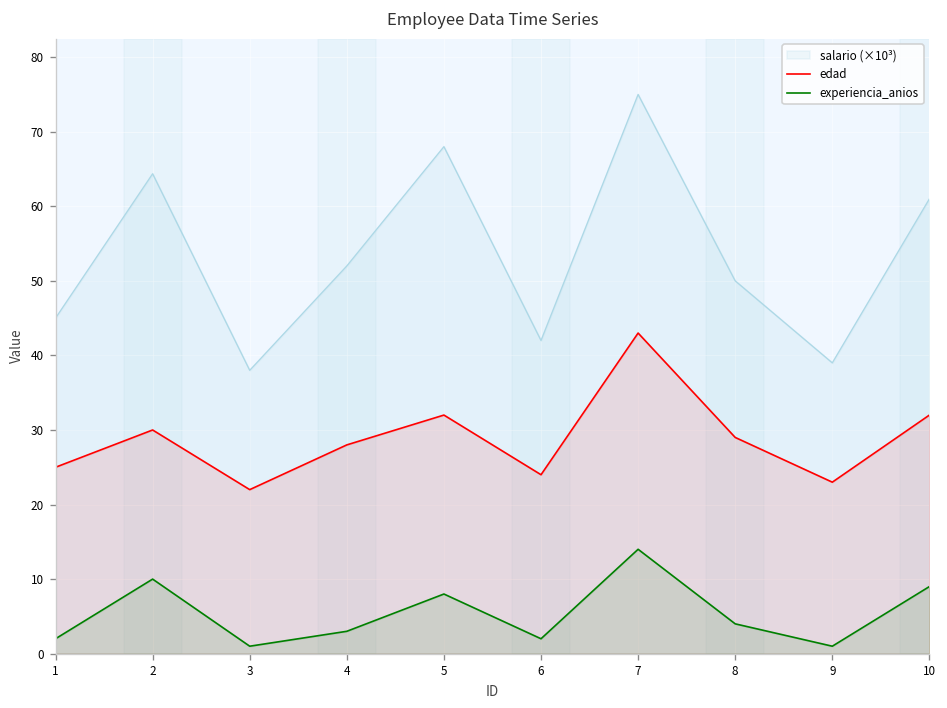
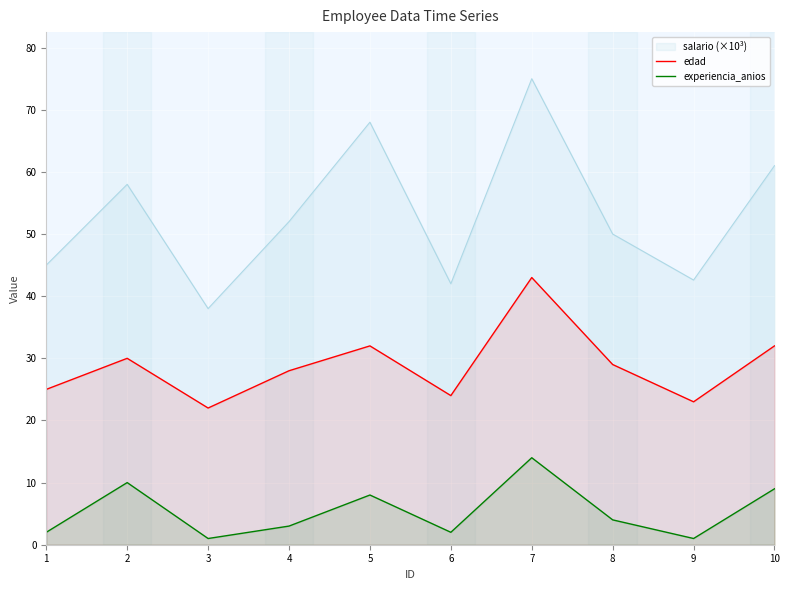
salario (×10³), 2: 64 -> 58
salario (×10³), 9: 39 -> 43
